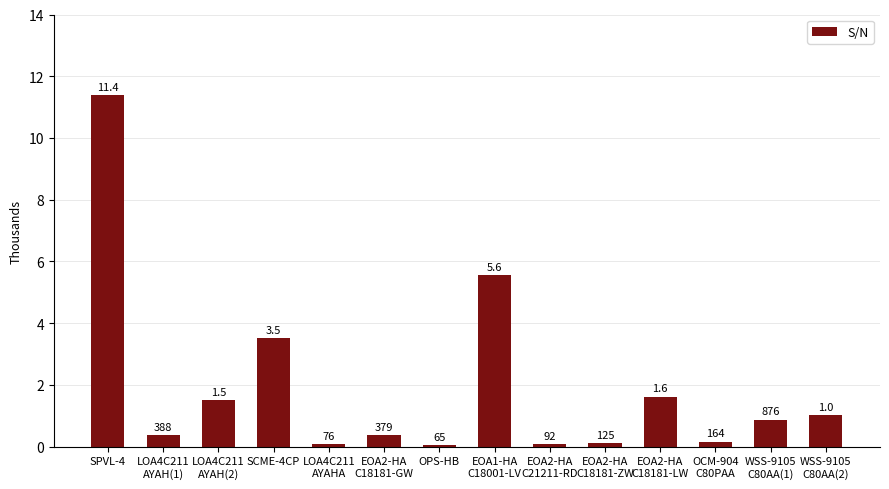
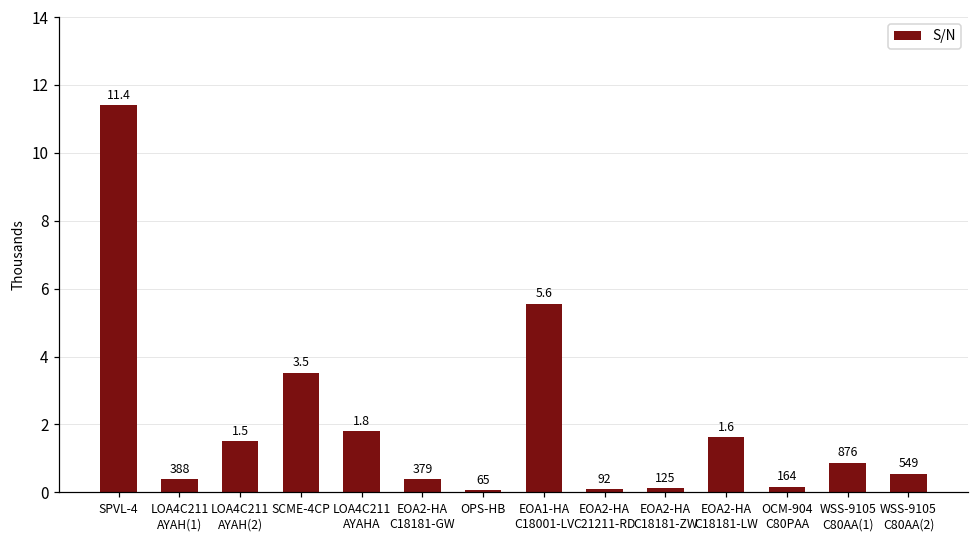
LOA4C211 AYAHA: 76 -> 1.8
WSS-9105 C80AA(2): 1.0 -> 549
